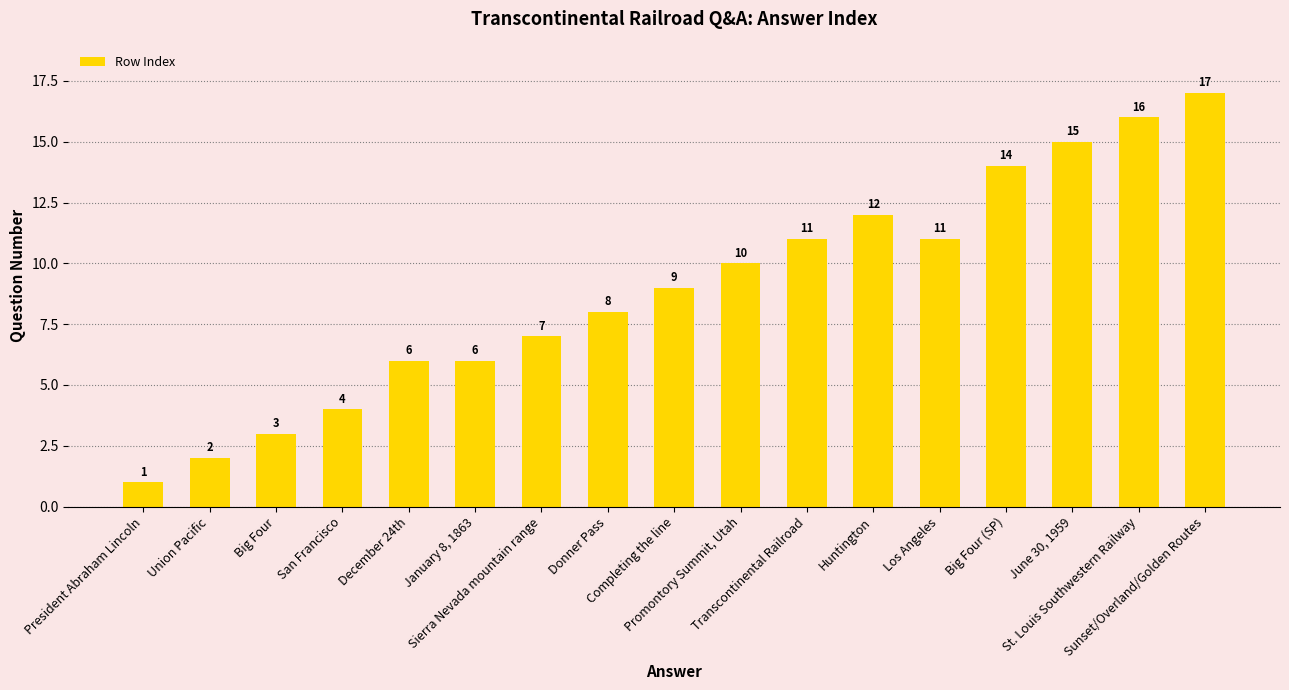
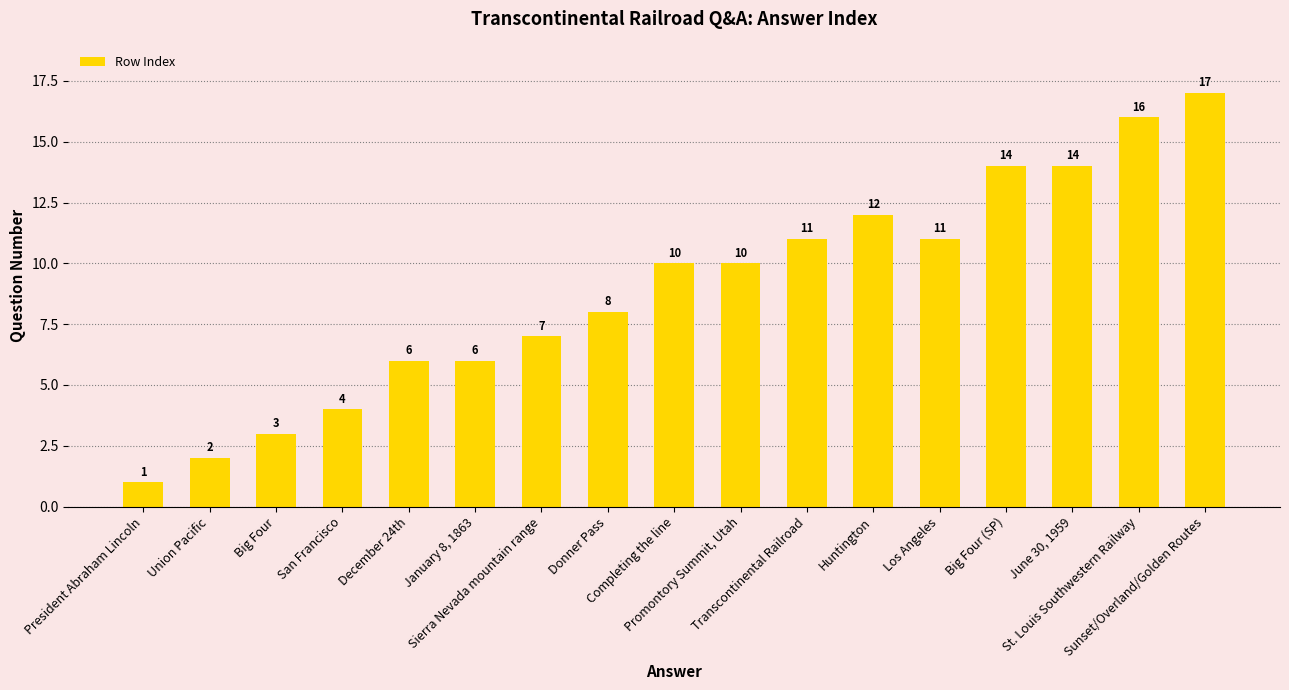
Completing the line: 9 -> 10
June 30, 1959: 15 -> 14
